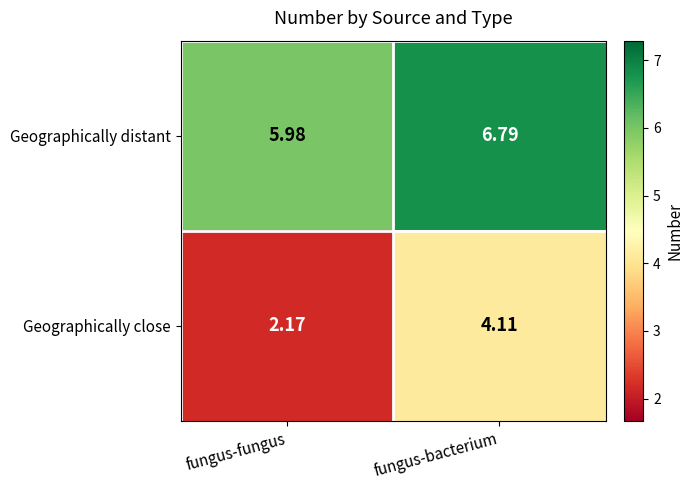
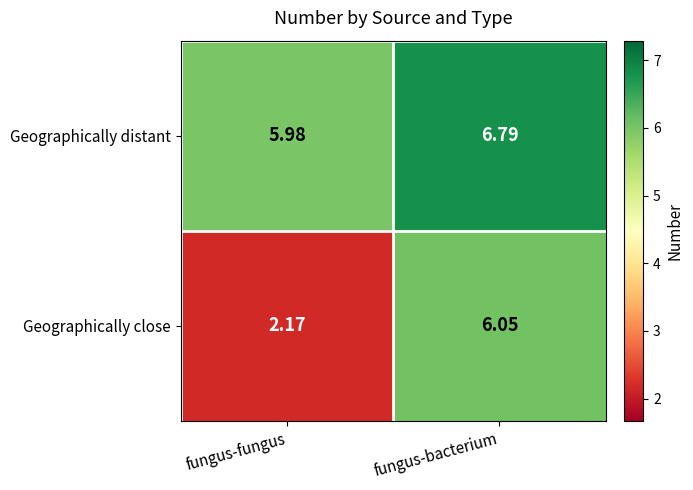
Geographically close, fungus-bacterium: 4.11 -> 6.05
